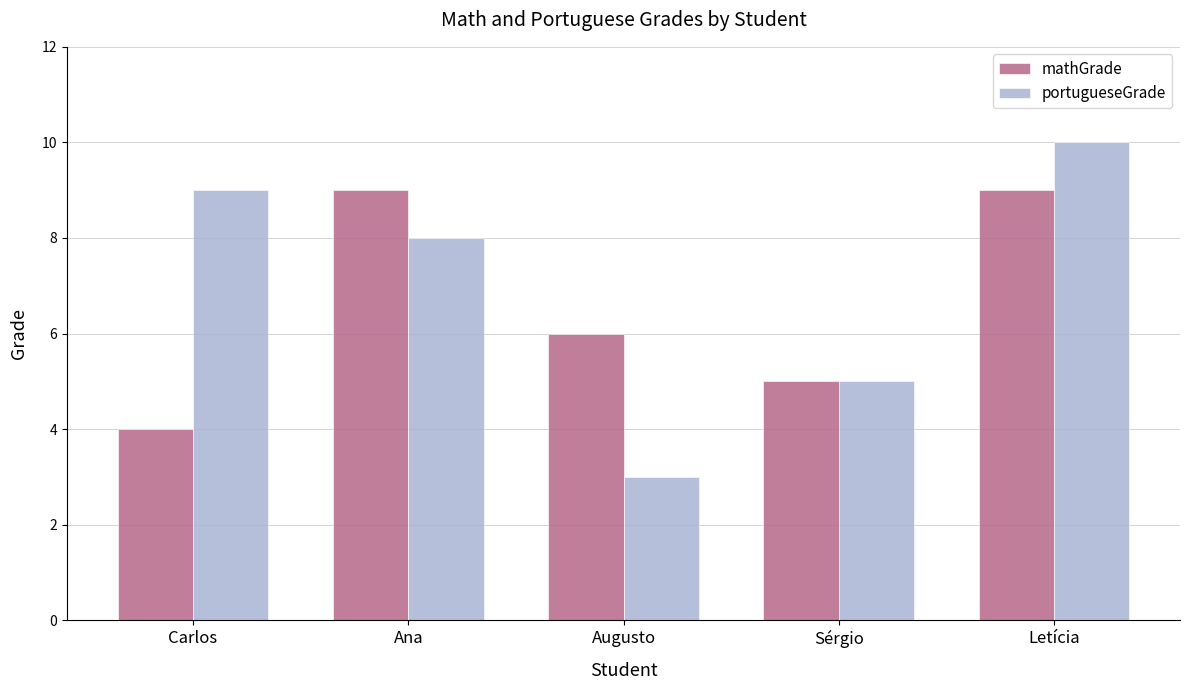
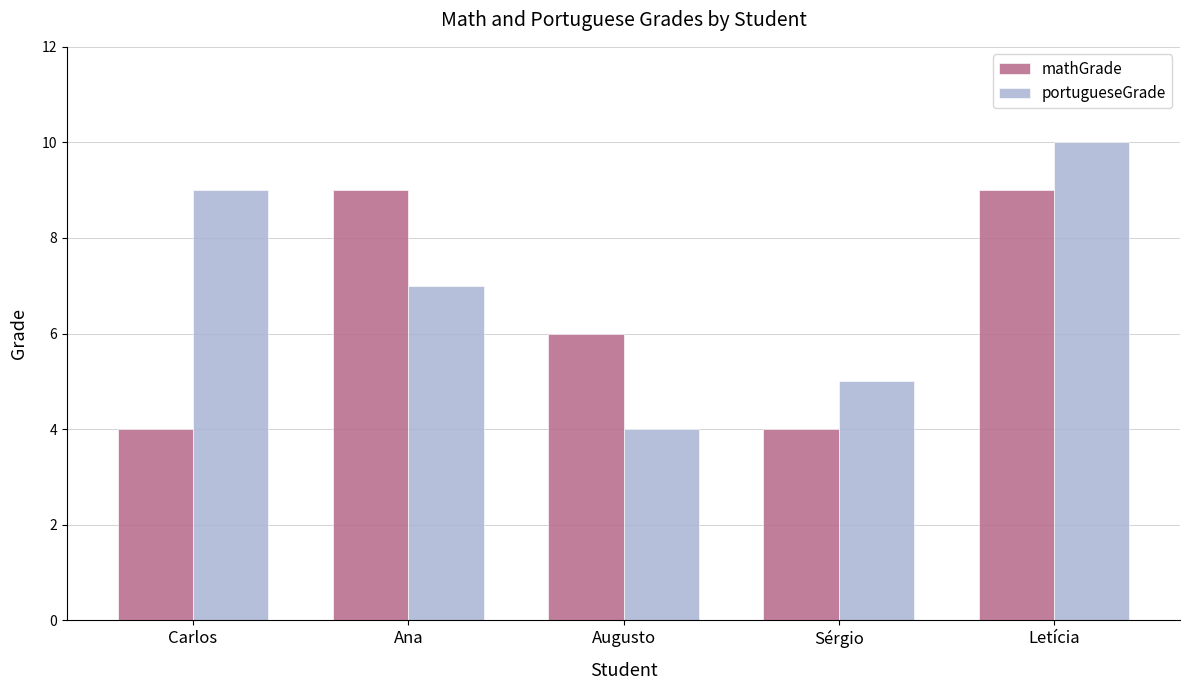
portugueseGrade, Ana: 8 -> 7
portugueseGrade, Augusto: 3 -> 4
mathGrade, Sérgio: 5 -> 4
